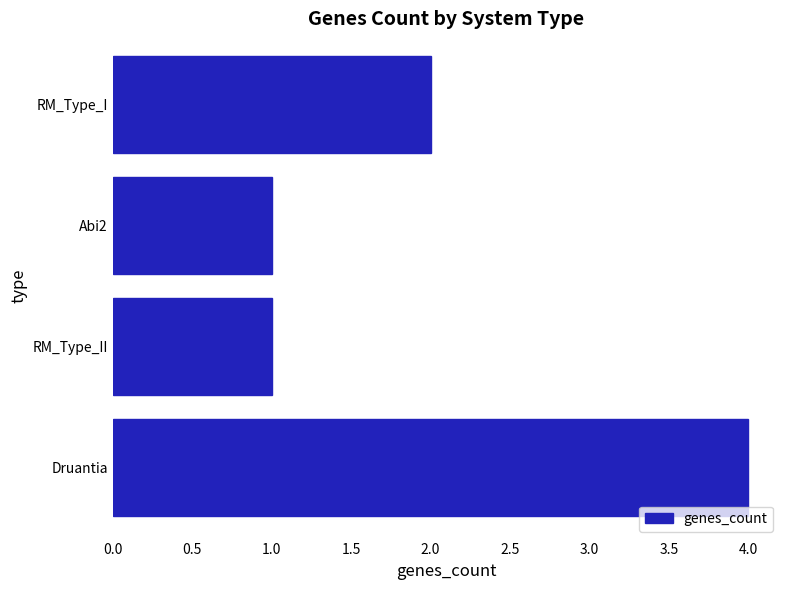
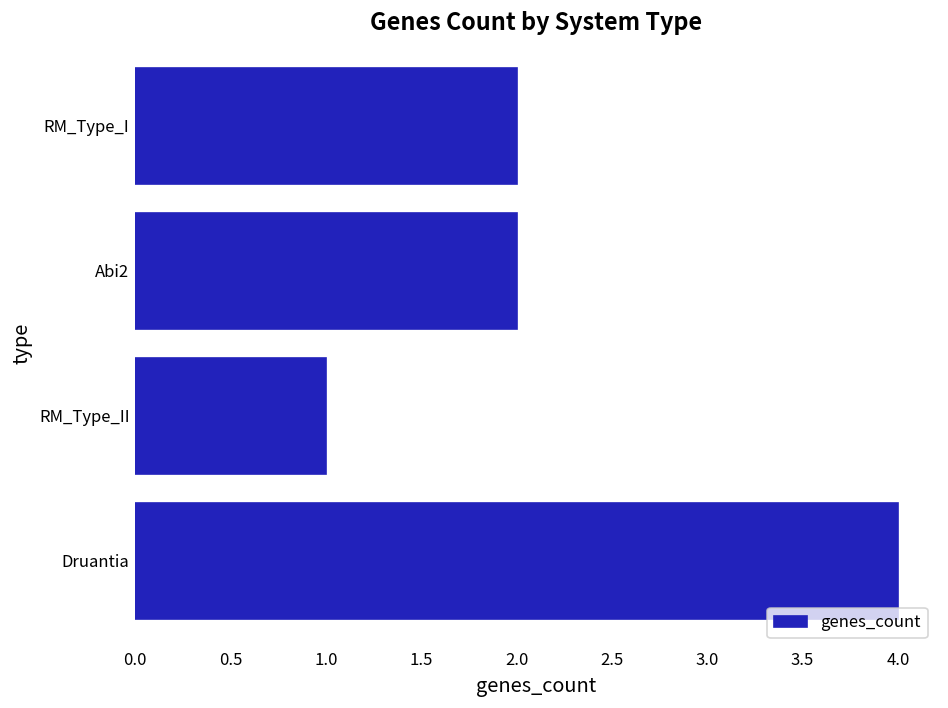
Abi2: 1 -> 2
